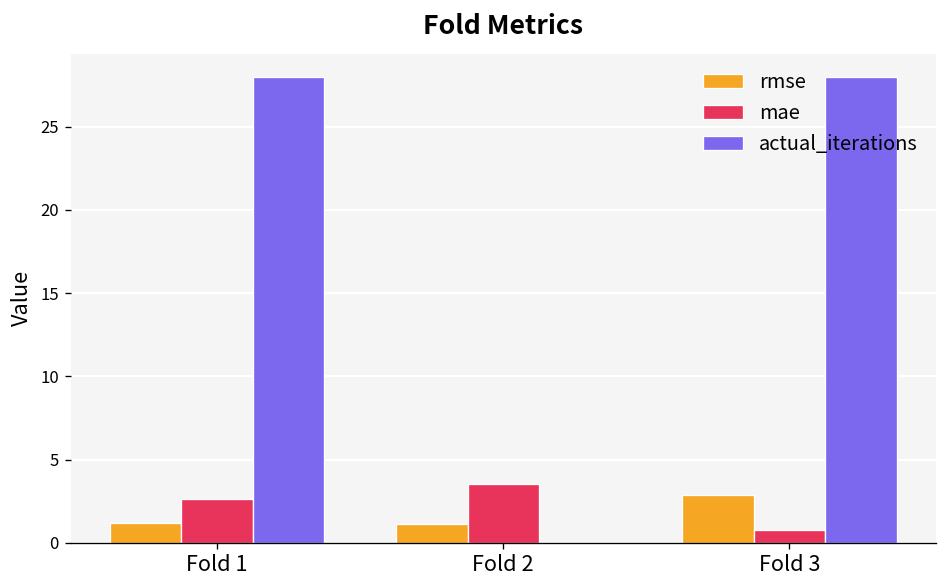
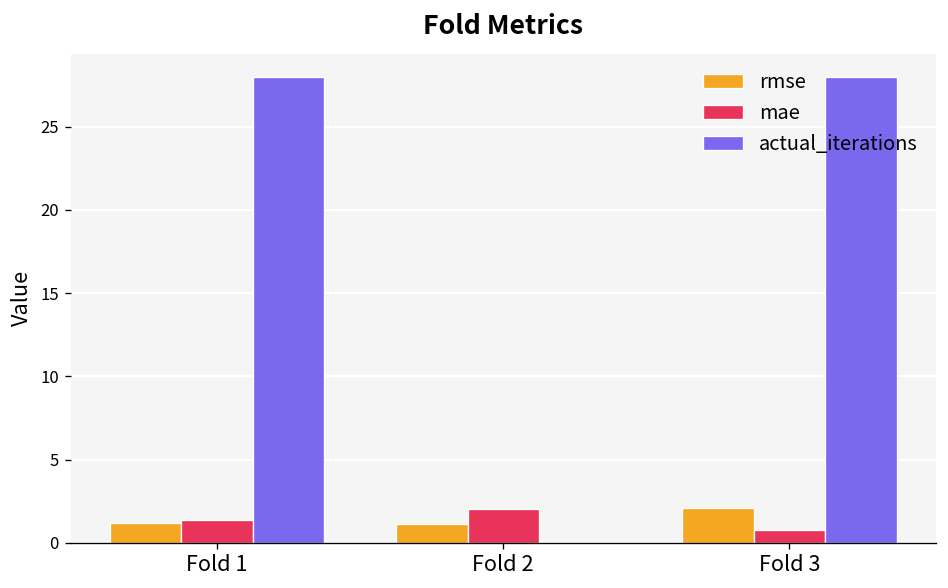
mae, Fold 1: 2.6 -> 1.4
mae, Fold 2: 3.5 -> 2.0
rmse, Fold 3: 2.9 -> 2.1
